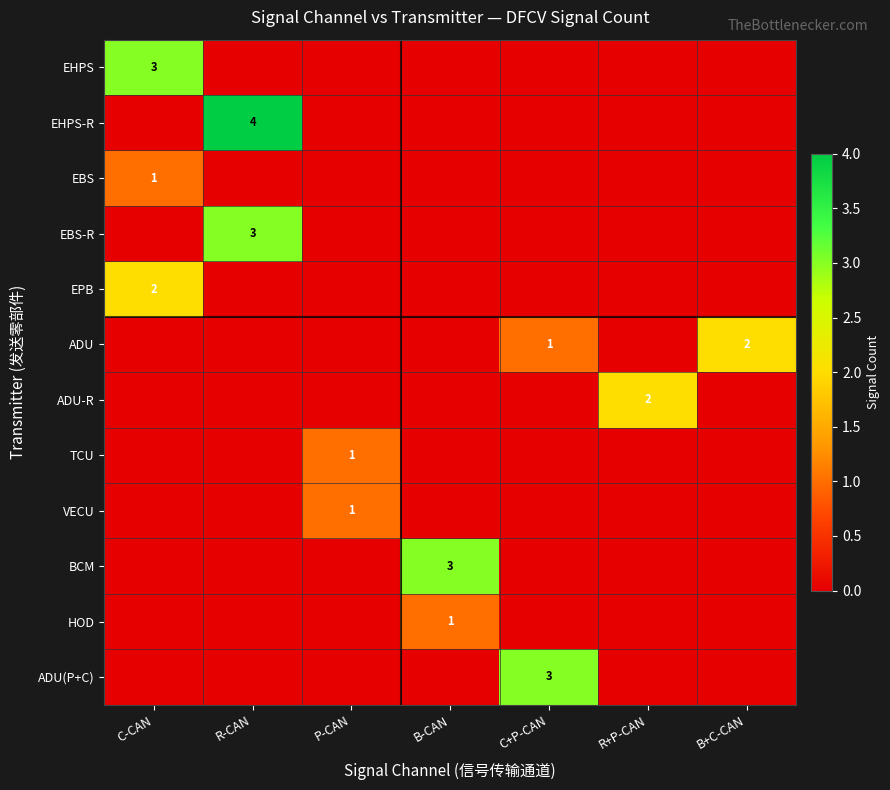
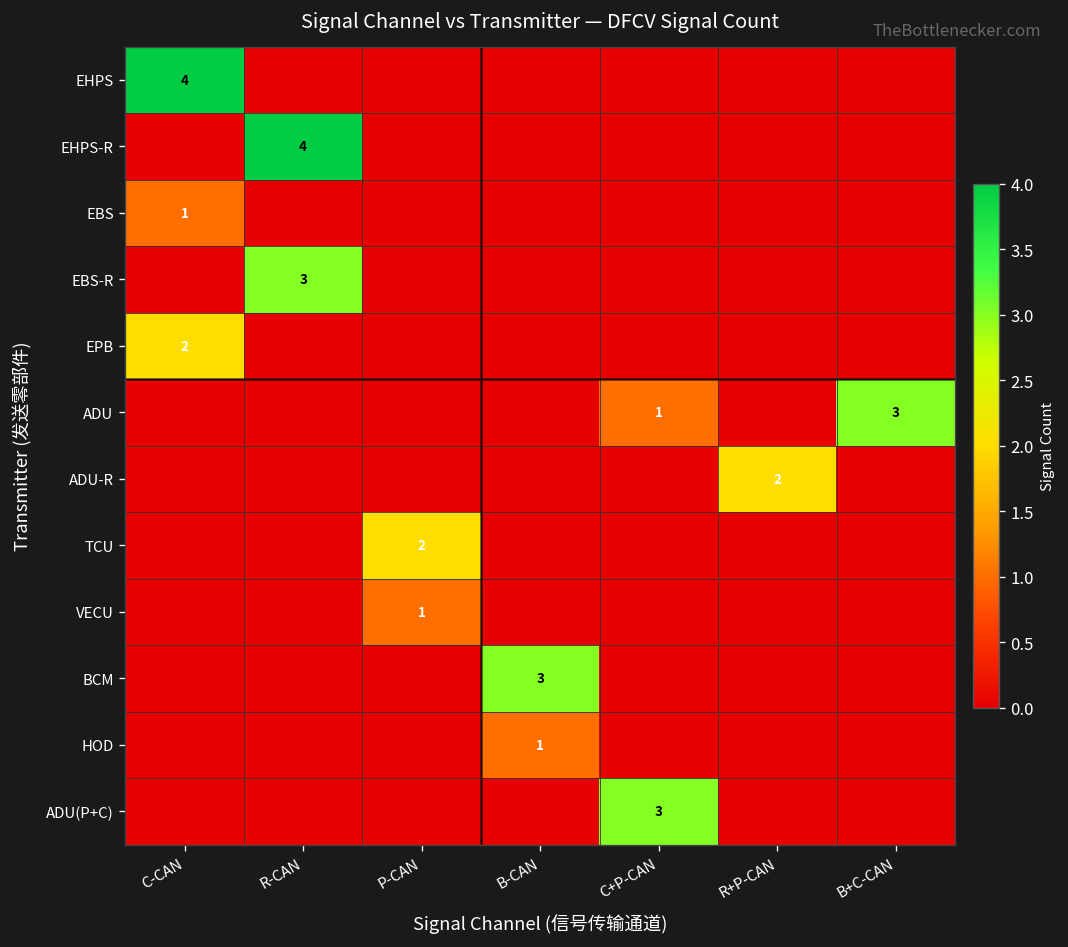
EHPS, C-CAN: 3 -> 4
ADU, B+C-CAN: 2 -> 3
TCU, P-CAN: 1 -> 2
